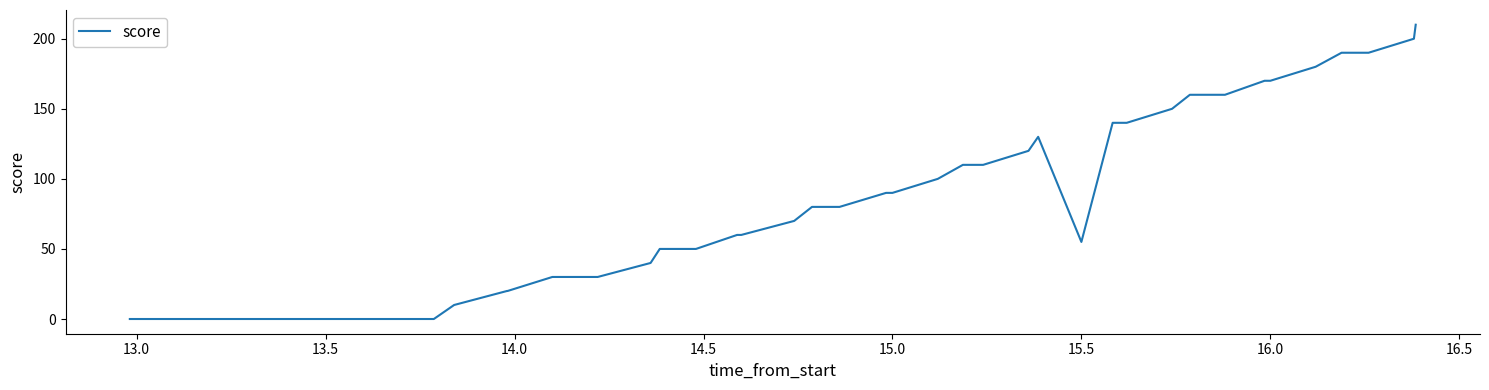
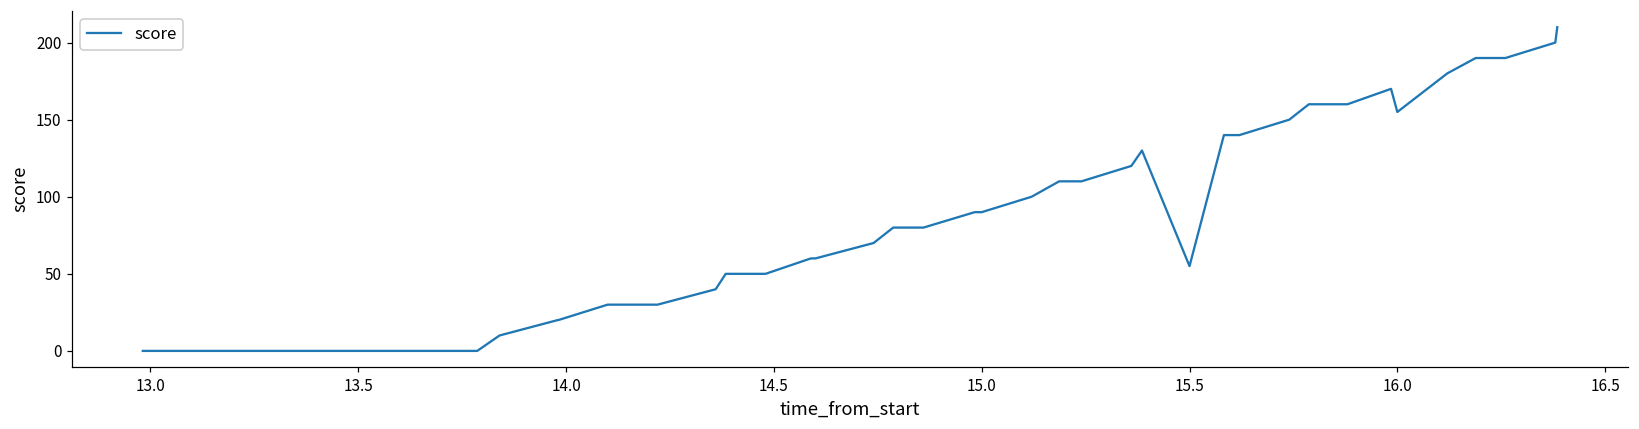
16.0: 170 -> 155
